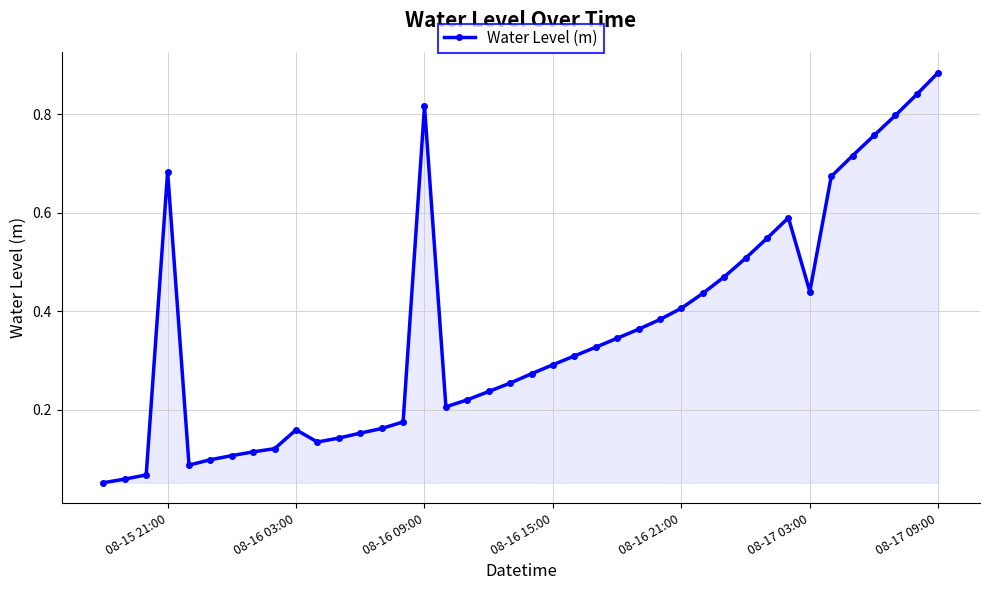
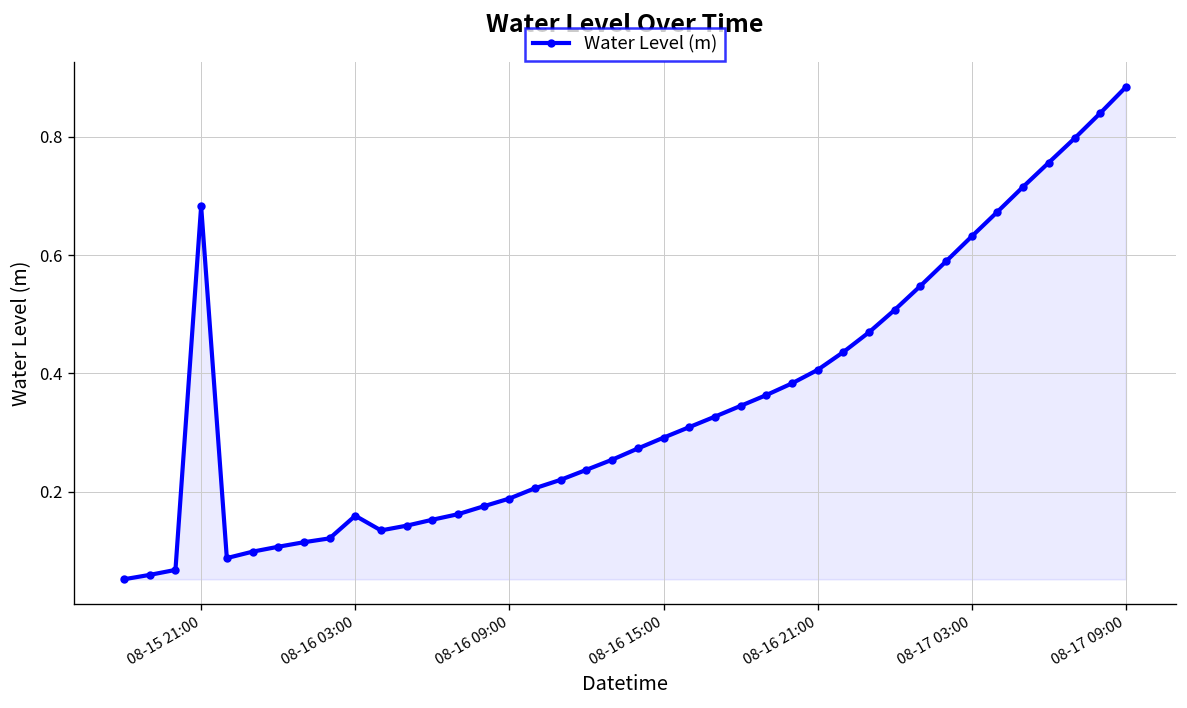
08-16 09:00: 0.82 -> 0.19
08-17 03:00: 0.44 -> 0.63
